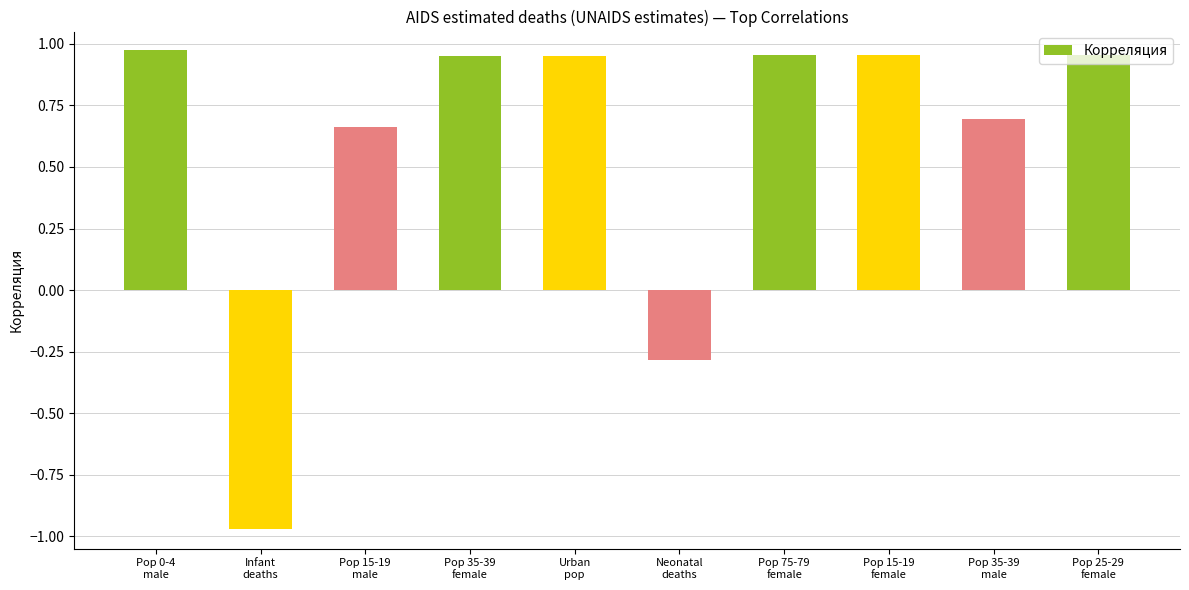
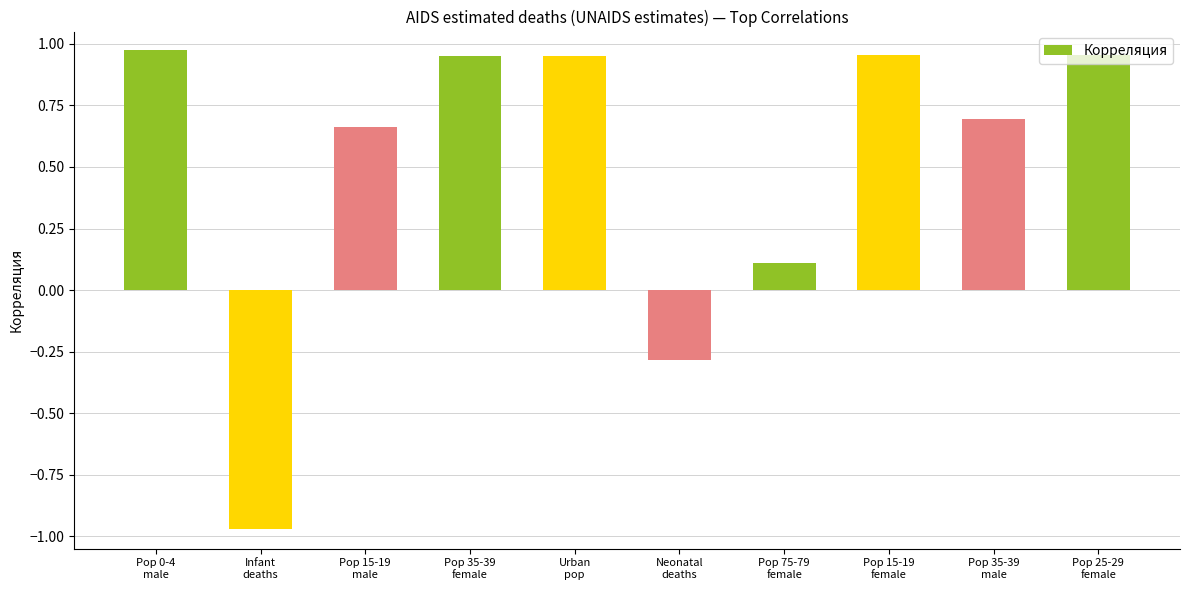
Pop 75-79 female: 0.95 -> 0.11
